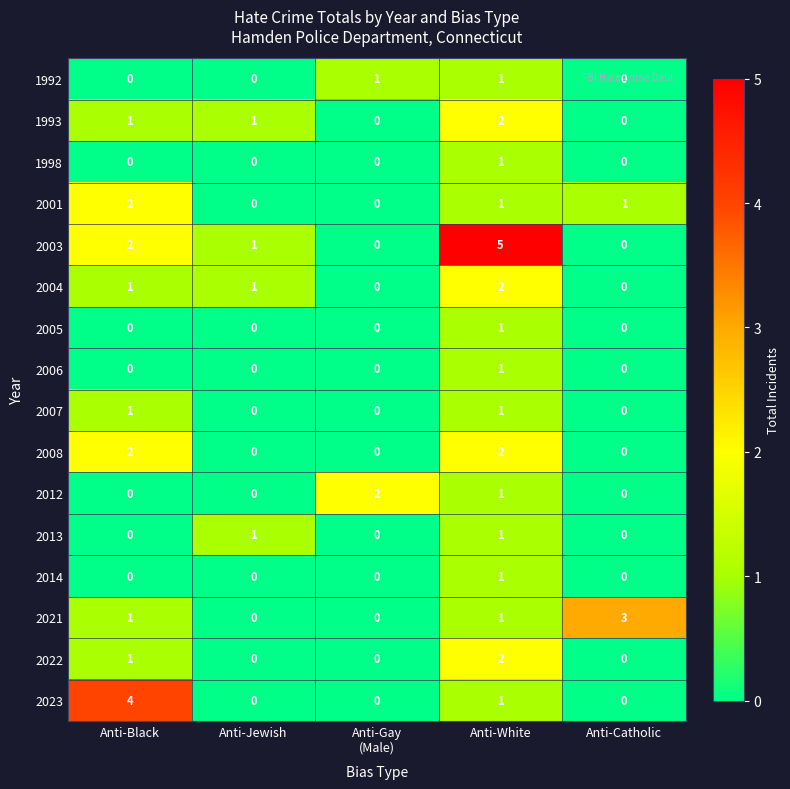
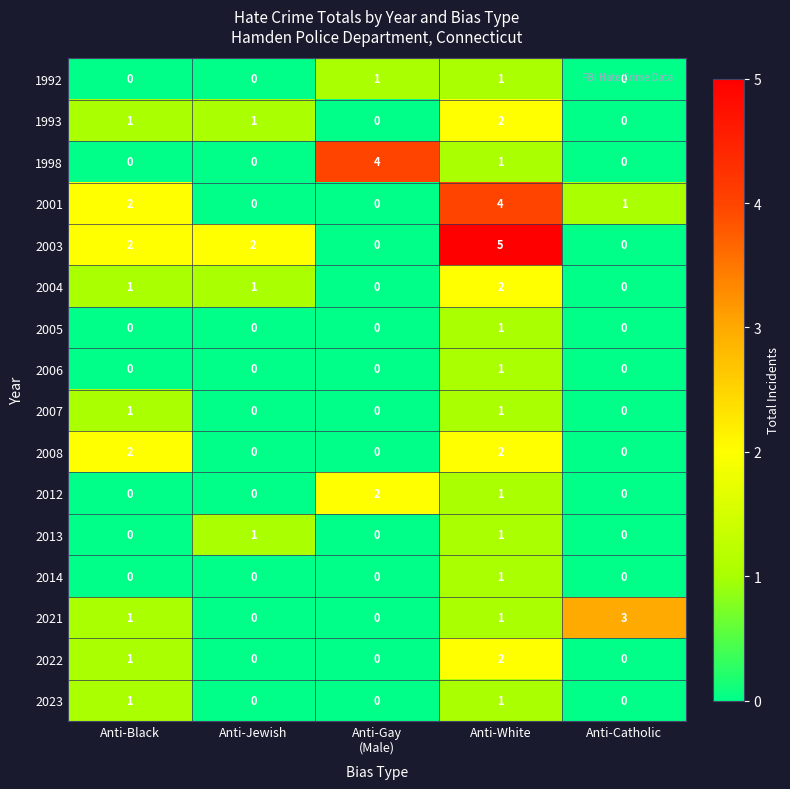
1998, Anti-Gay (Male): 0 -> 4
2001, Anti-White: 1 -> 4
2003, Anti-Jewish: 1 -> 2
2023, Anti-Black: 4 -> 1
